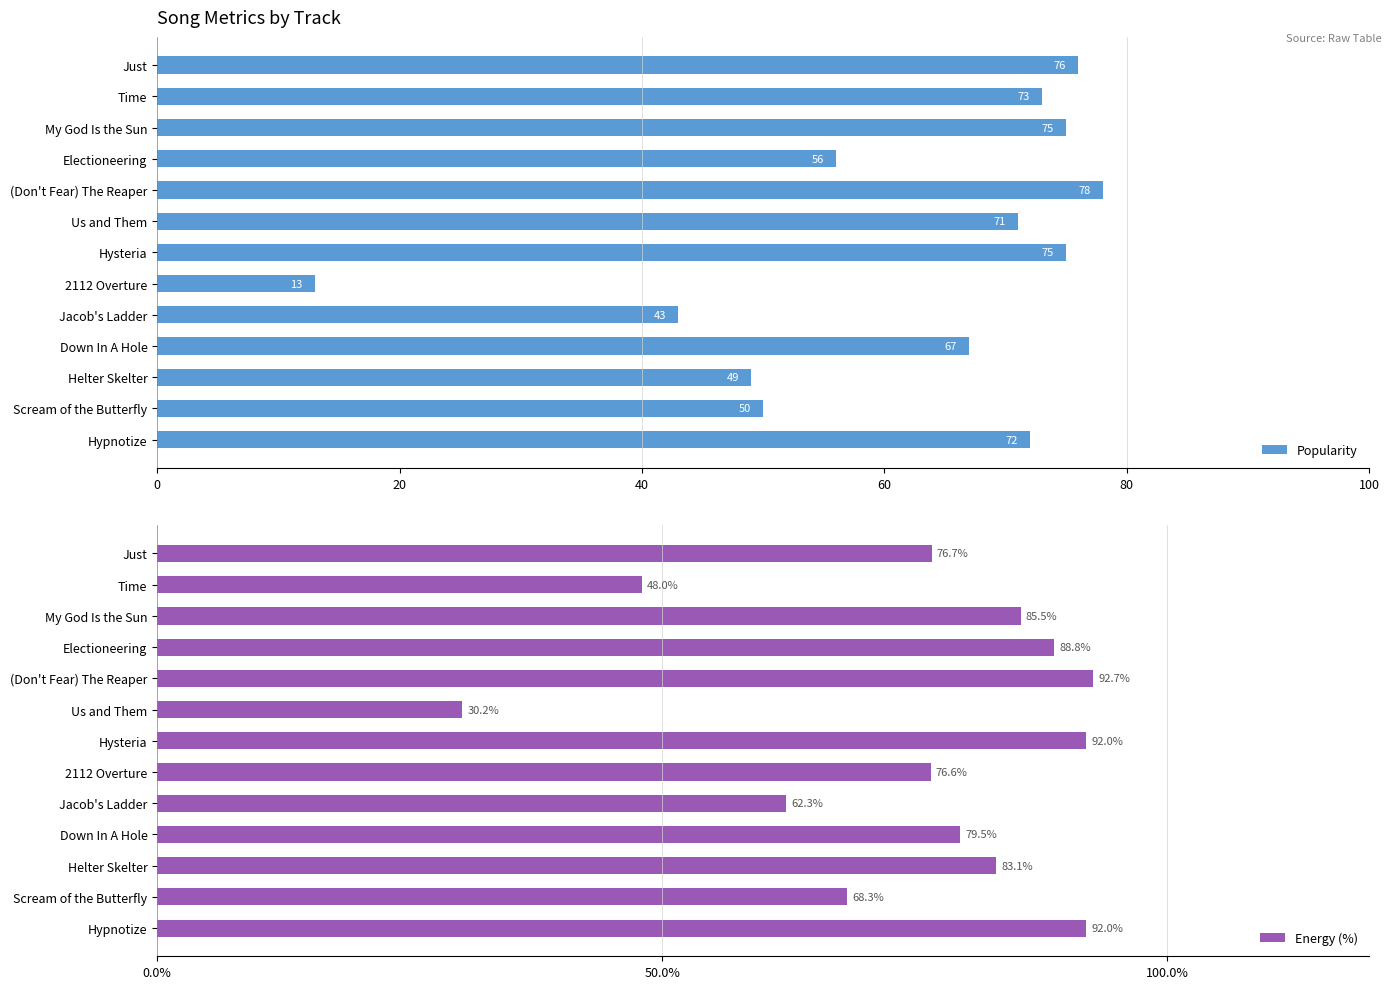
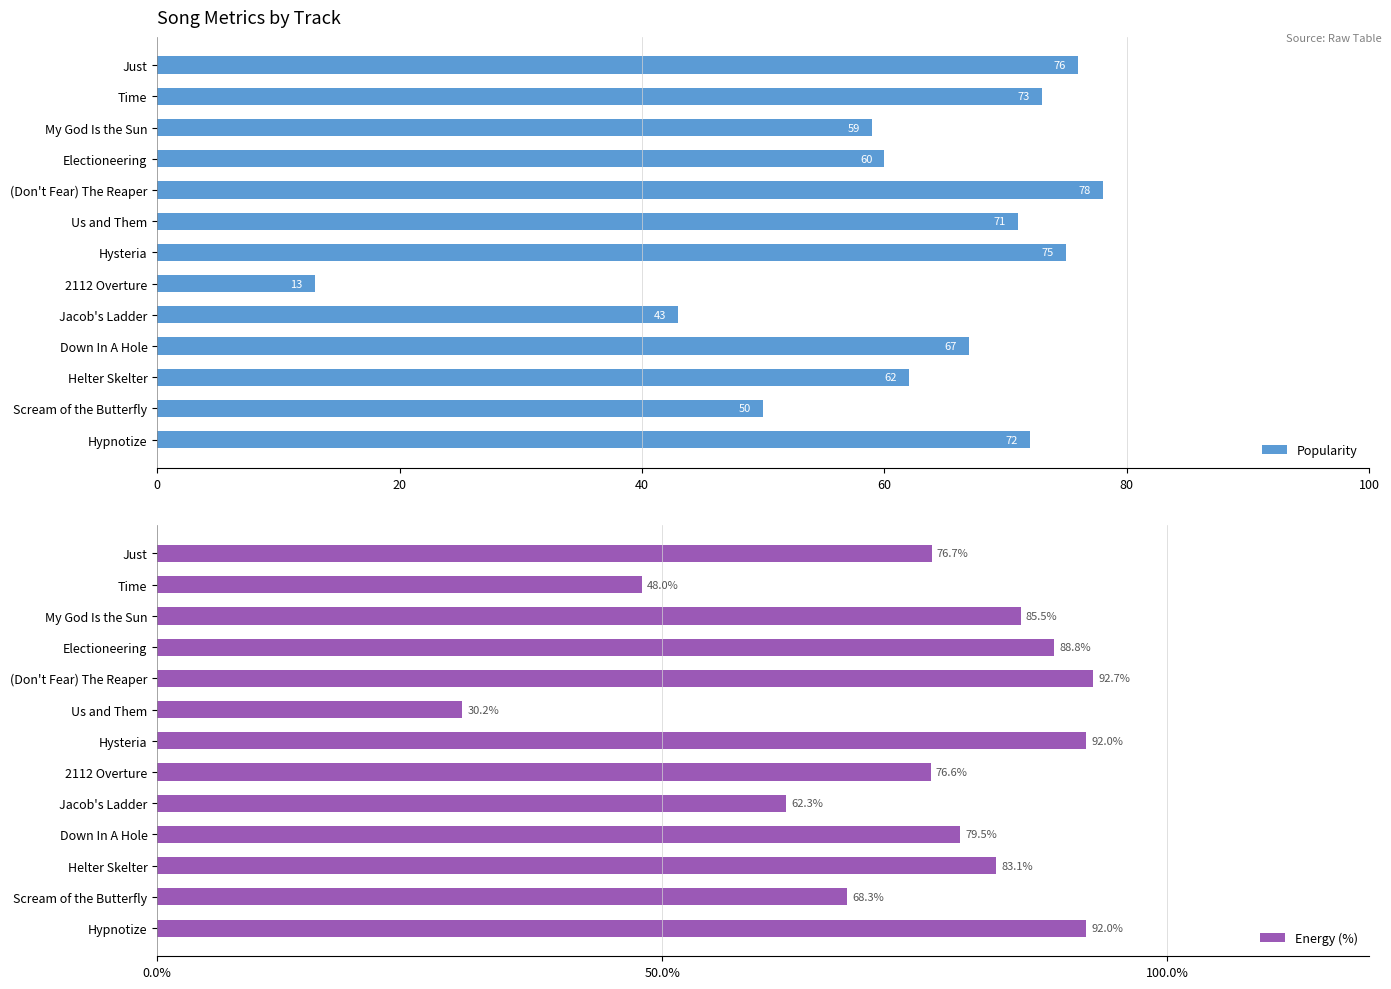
Song Metrics by Track, My God Is the Sun: 75 -> 59
Song Metrics by Track, Electioneering: 56 -> 60
Song Metrics by Track, Helter Skelter: 49 -> 62
